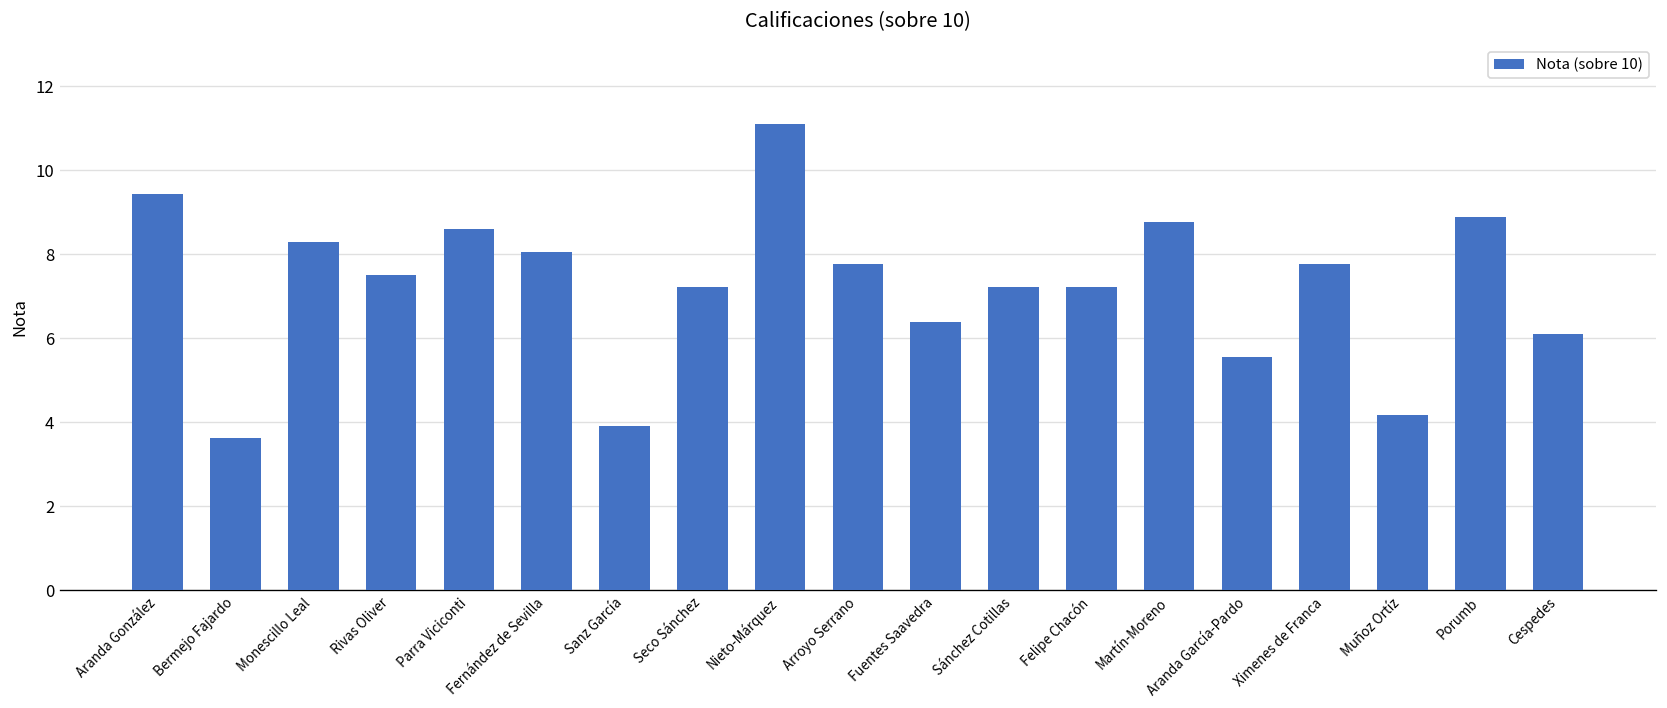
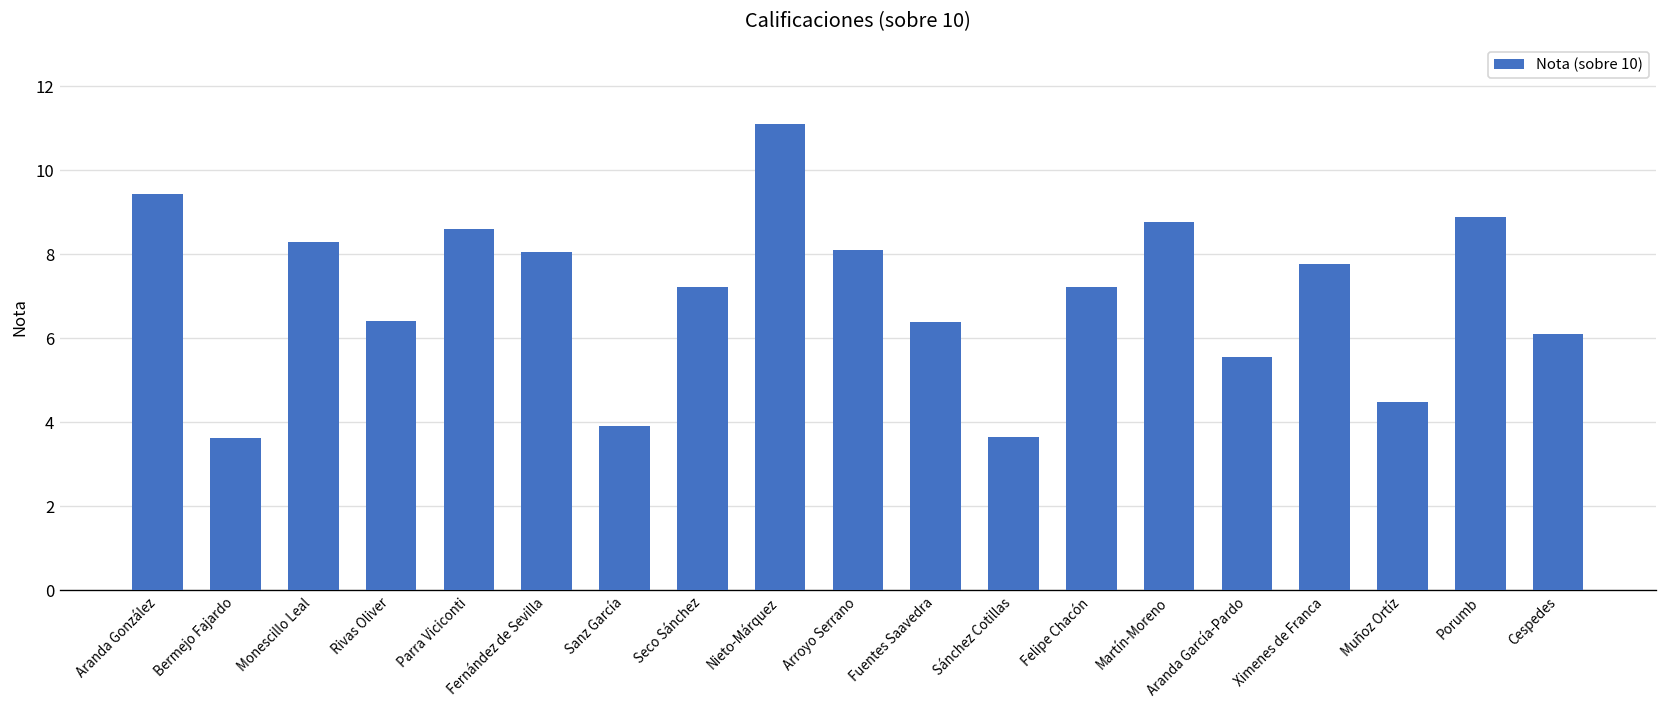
Rivas Oliver: 7.5 -> 6.4
Arroyo Serrano: 7.8 -> 8.1
Sánchez Cotillas: 7.2 -> 3.6
Muñoz Ortíz: 4.2 -> 4.5
